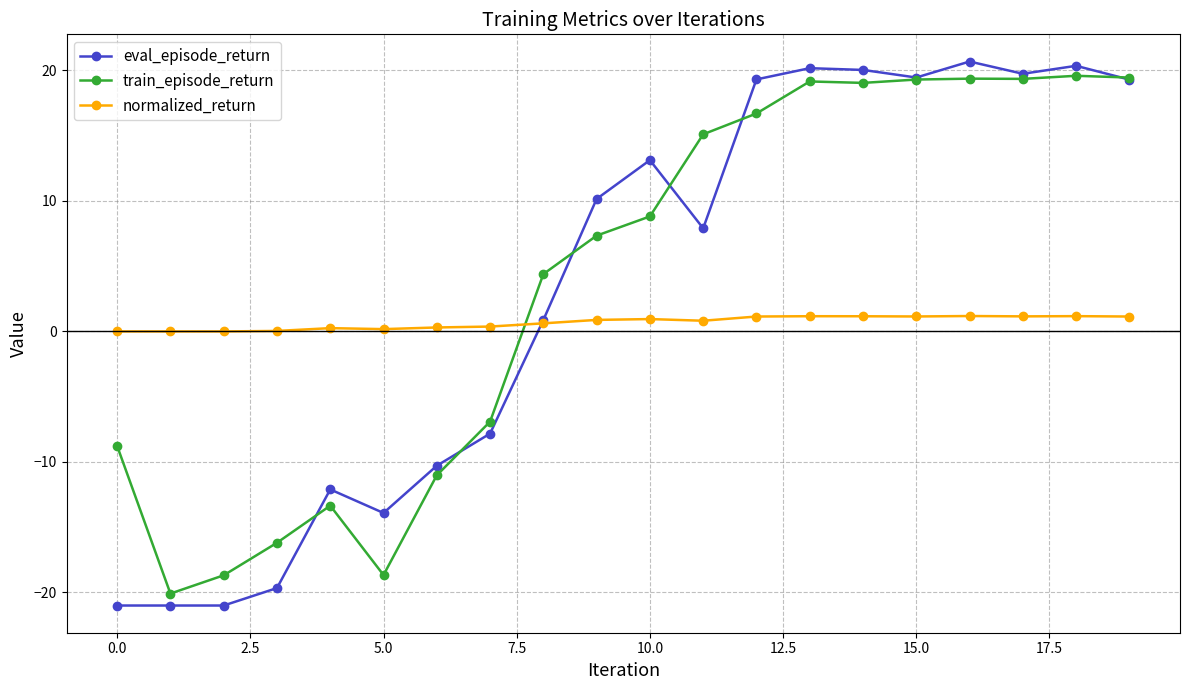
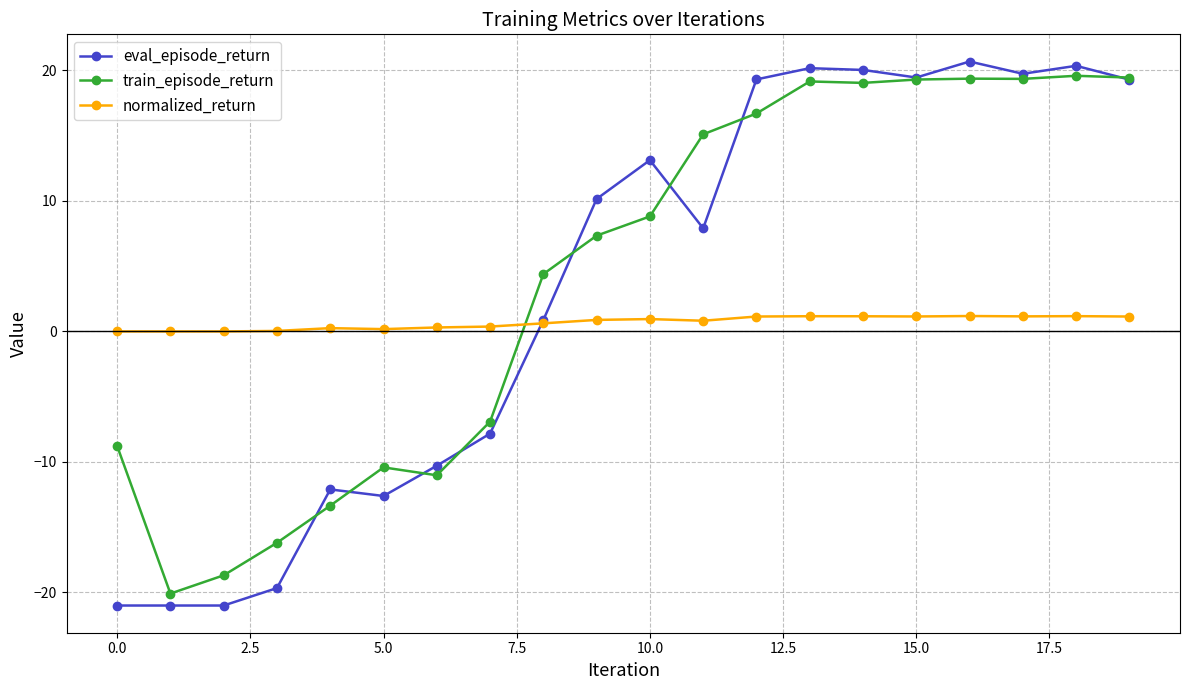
eval_episode_return, 5.0: -13.9 -> -12.6
train_episode_return, 5.0: -18.7 -> -10.4
